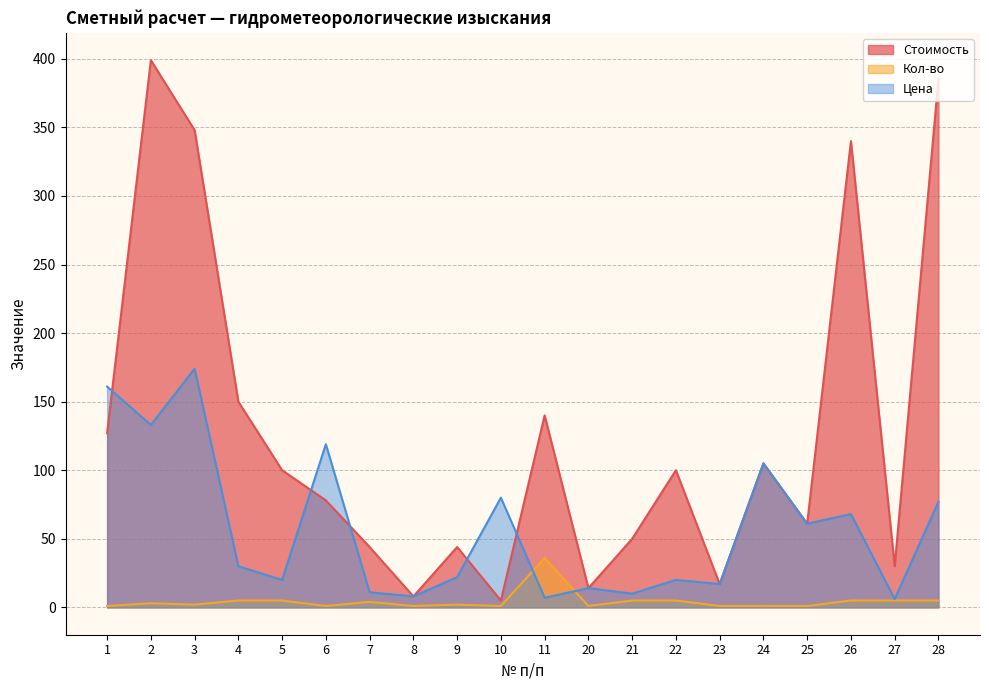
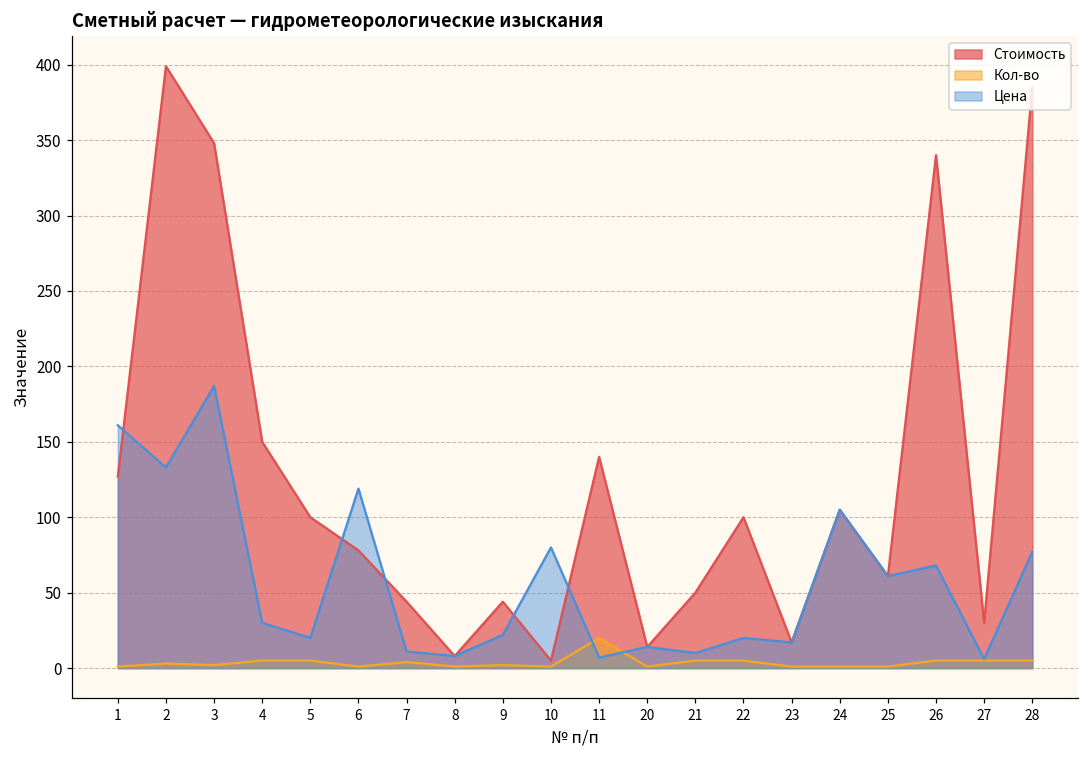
Цена, 3: 174 -> 187
Кол-во, 11: 36 -> 20
